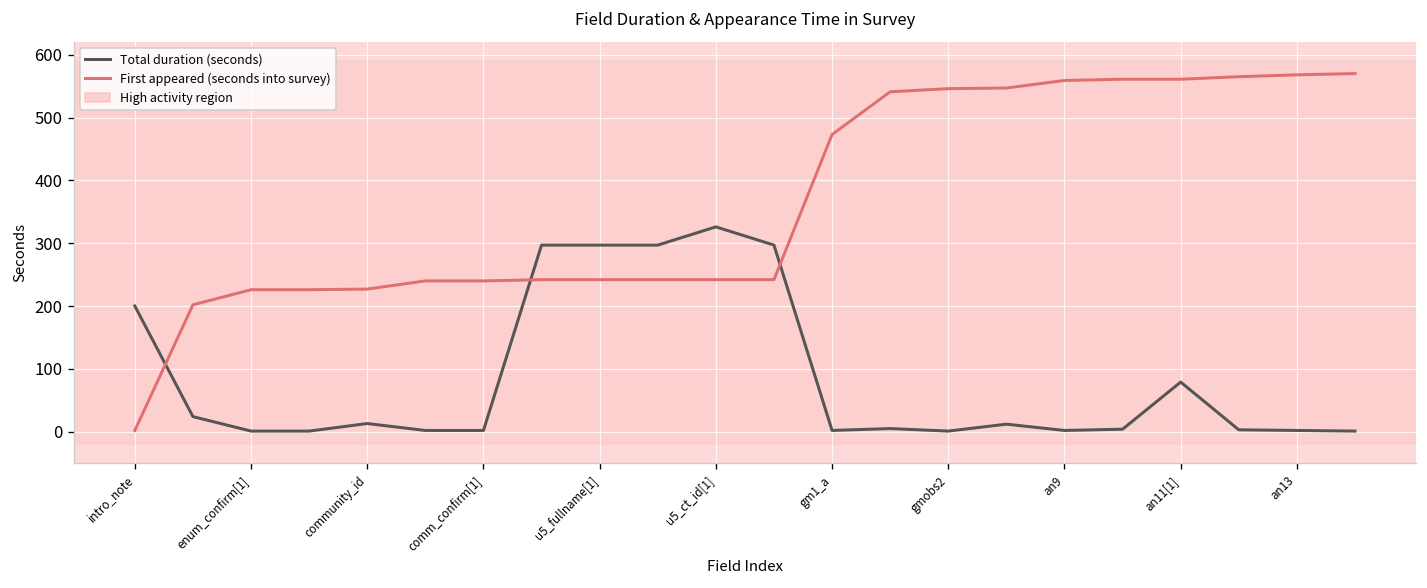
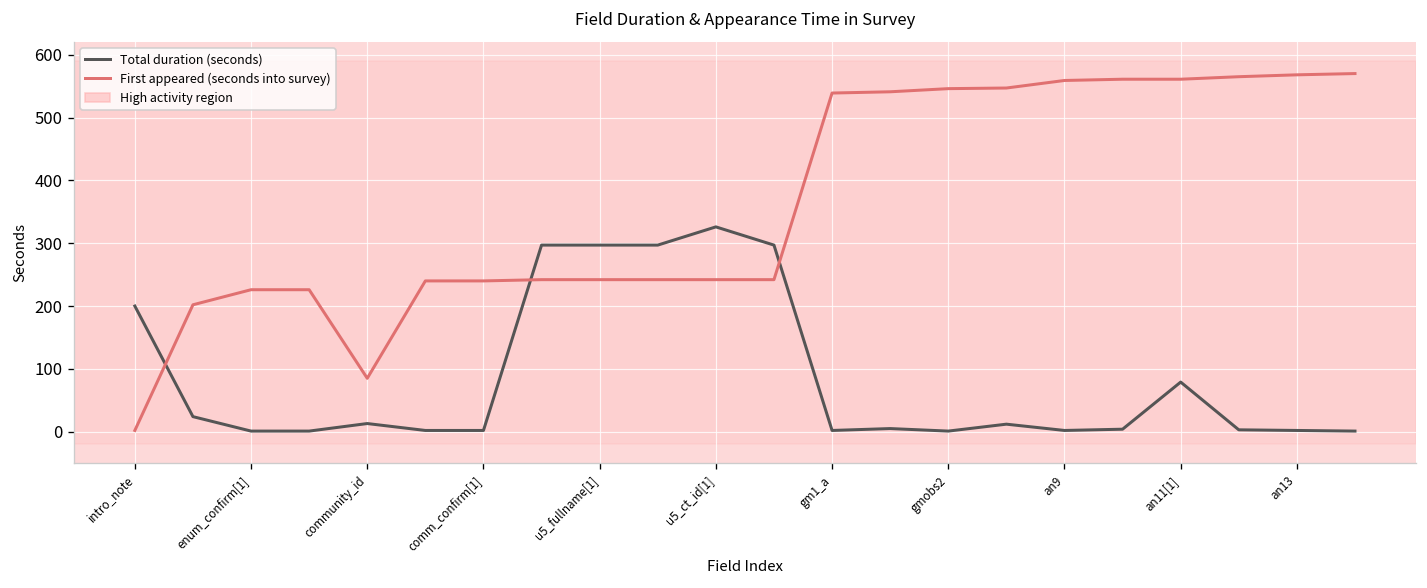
First appeared (seconds into survey), community_id: 230 -> 90
First appeared (seconds into survey), gm1_a: 470 -> 540
